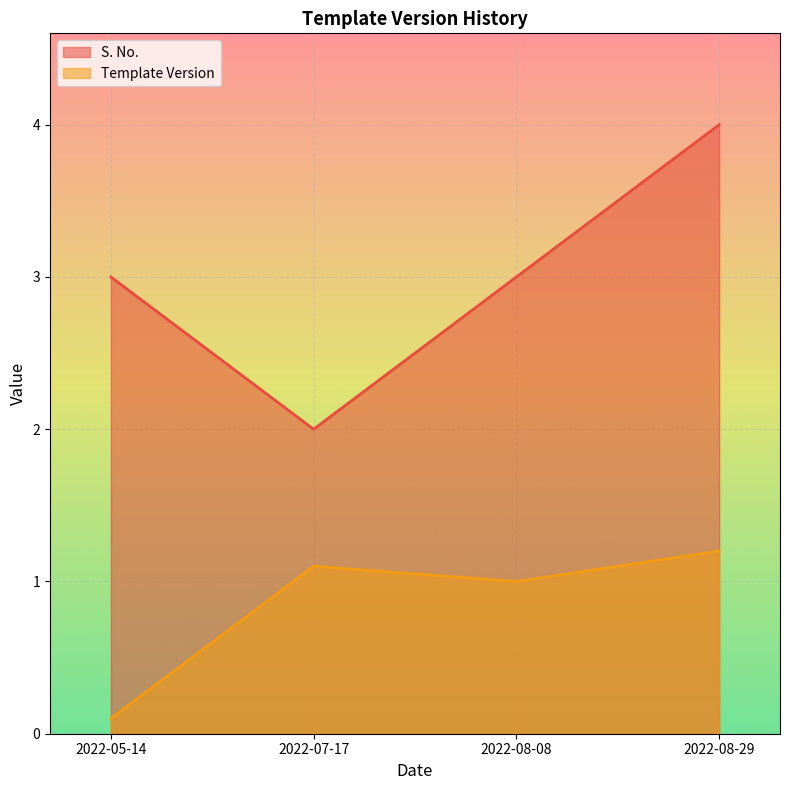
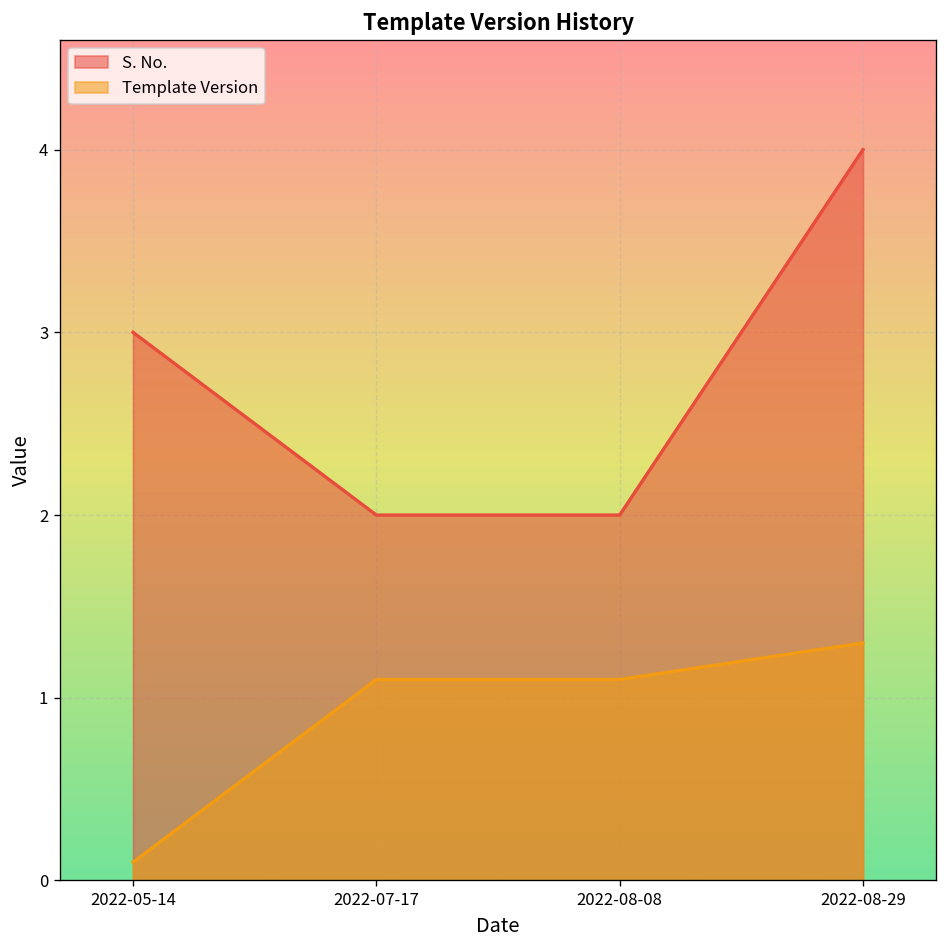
S. No., 2022-08-08: 3 -> 2
Template Version, 2022-08-08: 1.0 -> 1.1
Template Version, 2022-08-29: 1.2 -> 1.3
